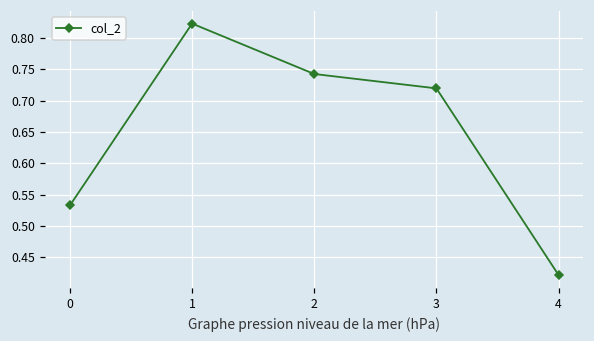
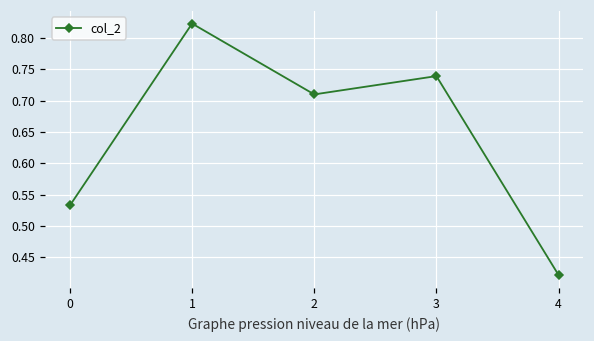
2: 0.74 -> 0.71
3: 0.72 -> 0.74
